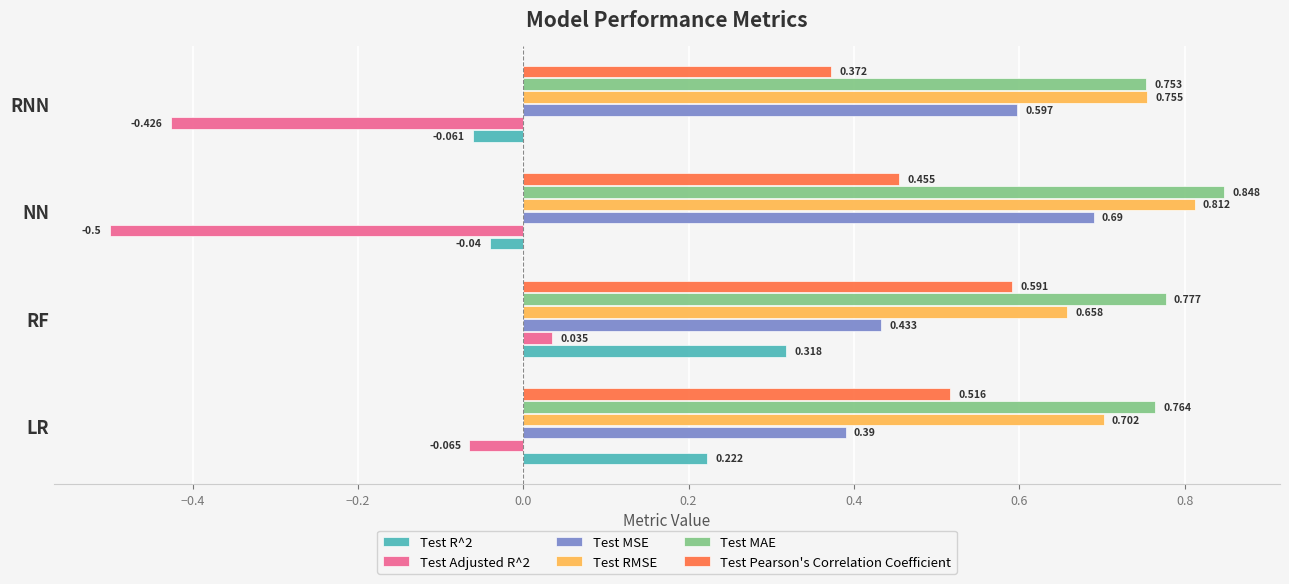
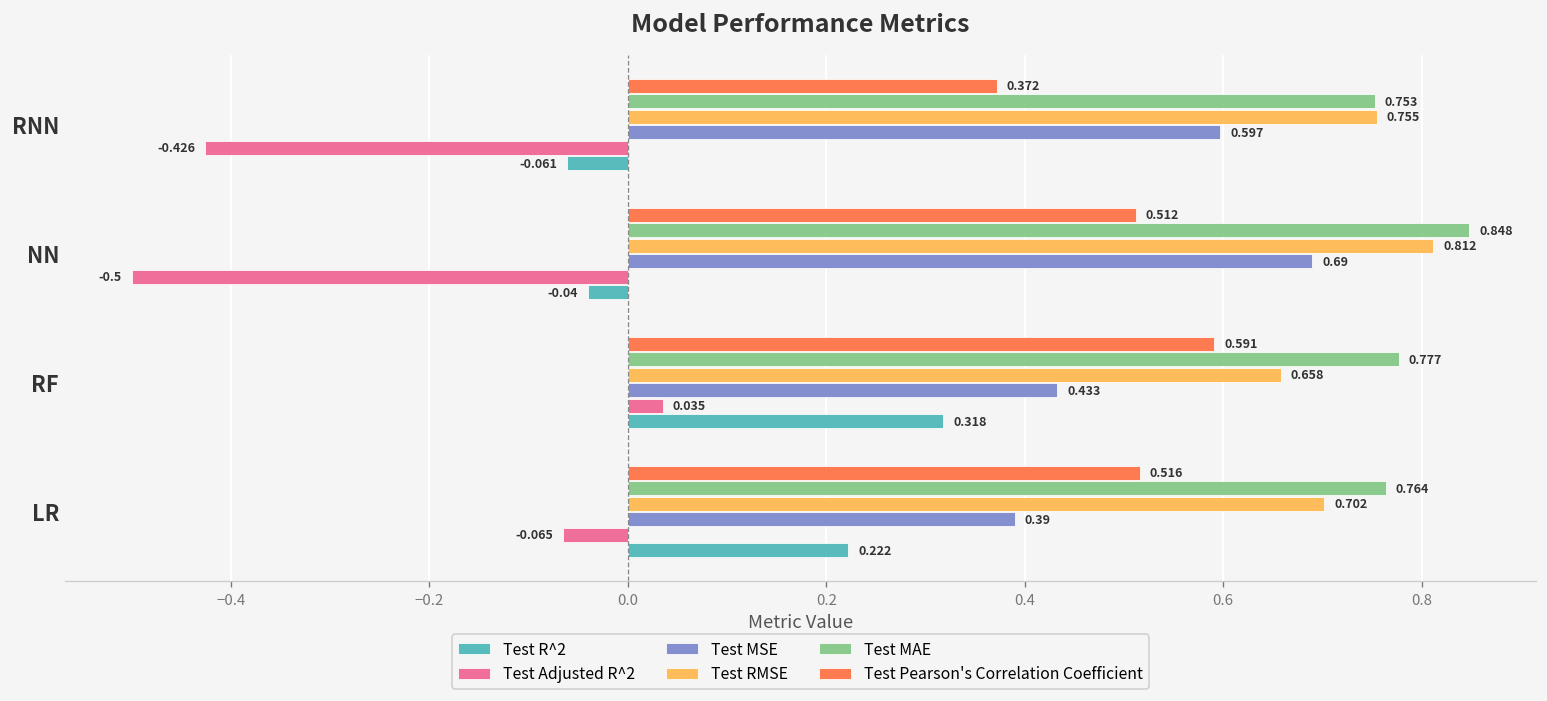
Test Pearson's Correlation Coefficient, NN: 0.455 -> 0.512
